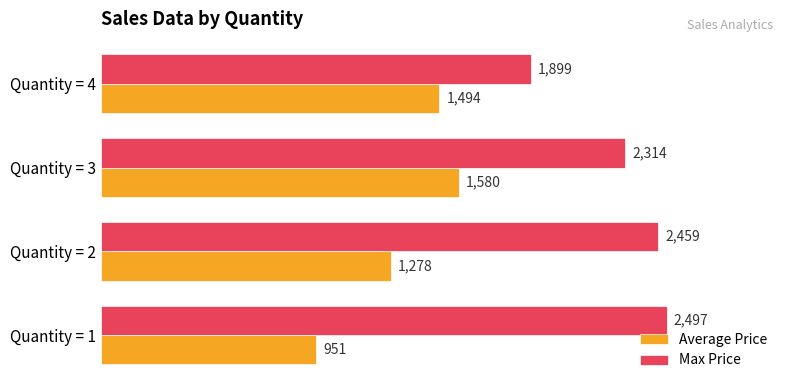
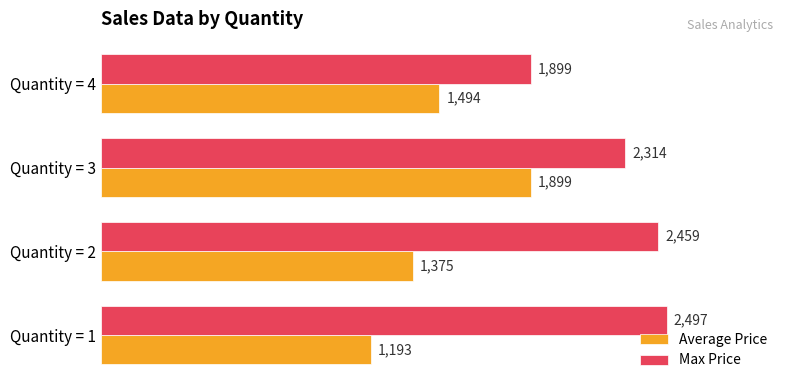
Average Price, Quantity = 3: 1,580 -> 1,899
Average Price, Quantity = 2: 1,278 -> 1,375
Average Price, Quantity = 1: 951 -> 1,193
